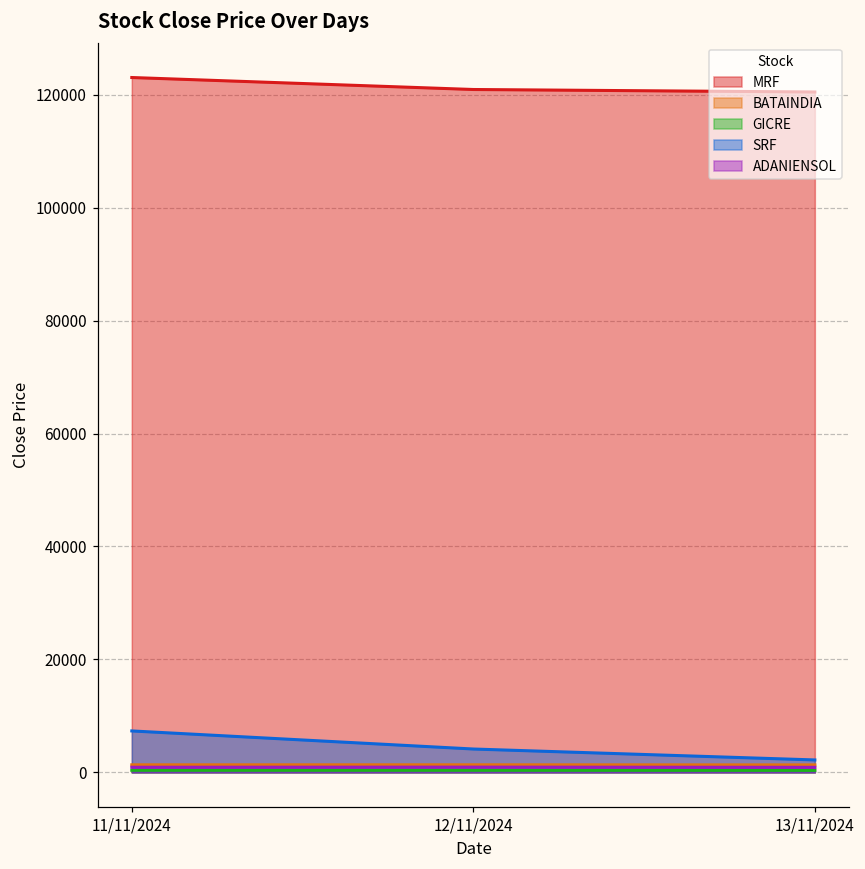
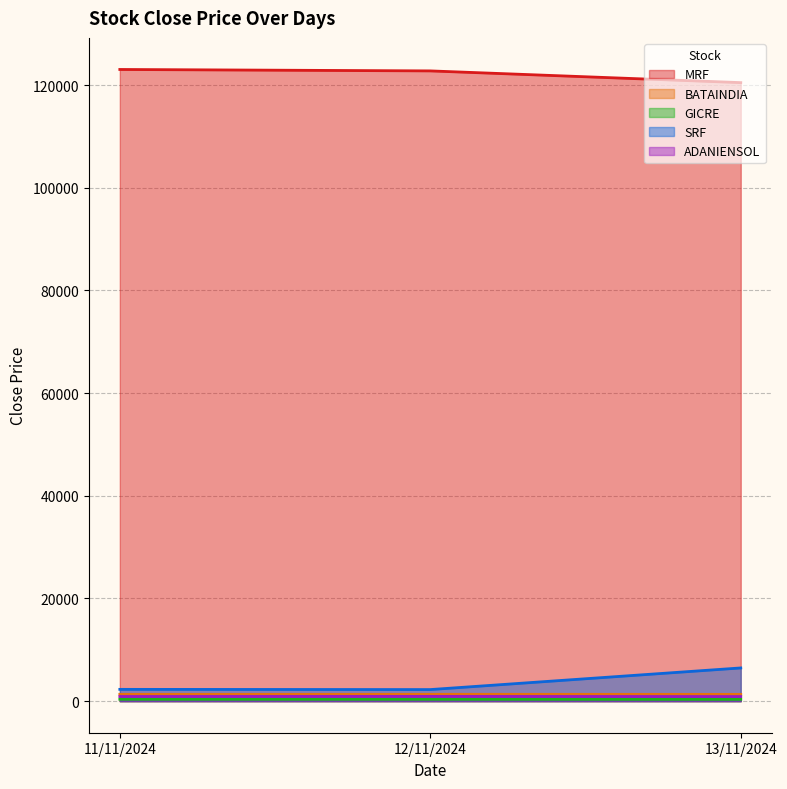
SRF, 11/11/2024: 7000 -> 2000
MRF, 12/11/2024: 121000 -> 123000
SRF, 12/11/2024: 4000 -> 2000
SRF, 13/11/2024: 2000 -> 6000
